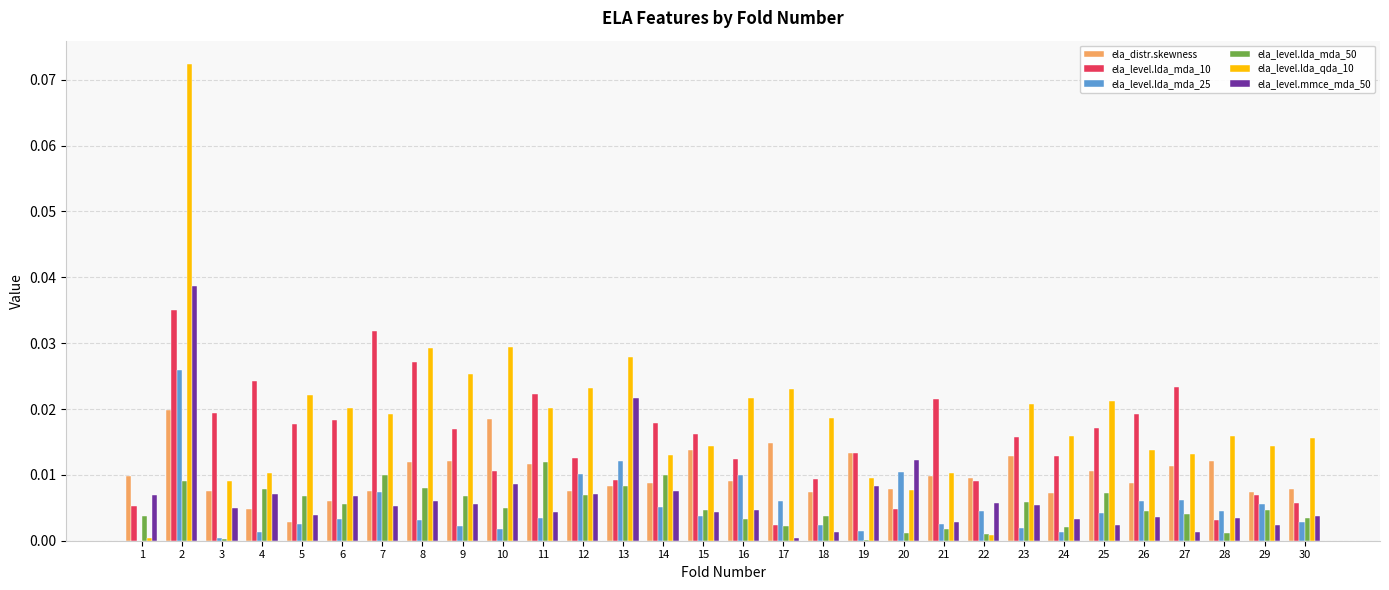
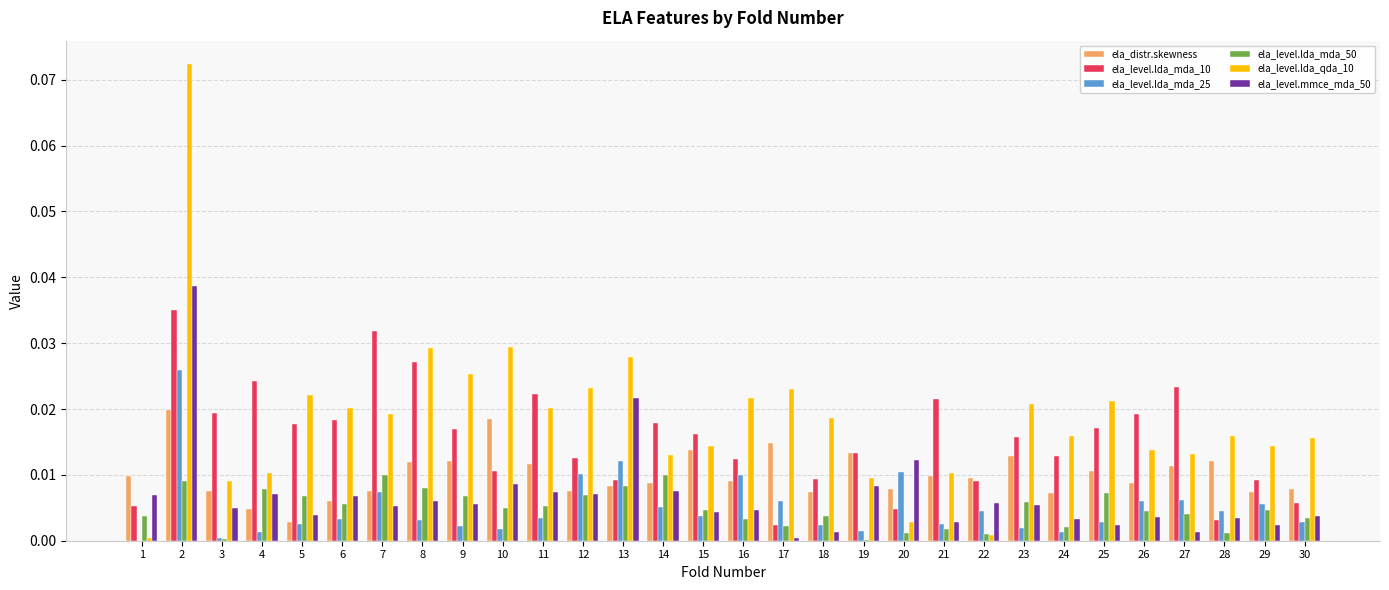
ela_level.lda_mda_50, 11: 0.012 -> 0.005
ela_level.mmce_mda_50, 11: 0.004 -> 0.007
ela_level.lda_qda_10, 20: 0.008 -> 0.003
ela_level.lda_mda_25, 25: 0.004 -> 0.003
ela_level.lda_mda_10, 29: 0.007 -> 0.009
